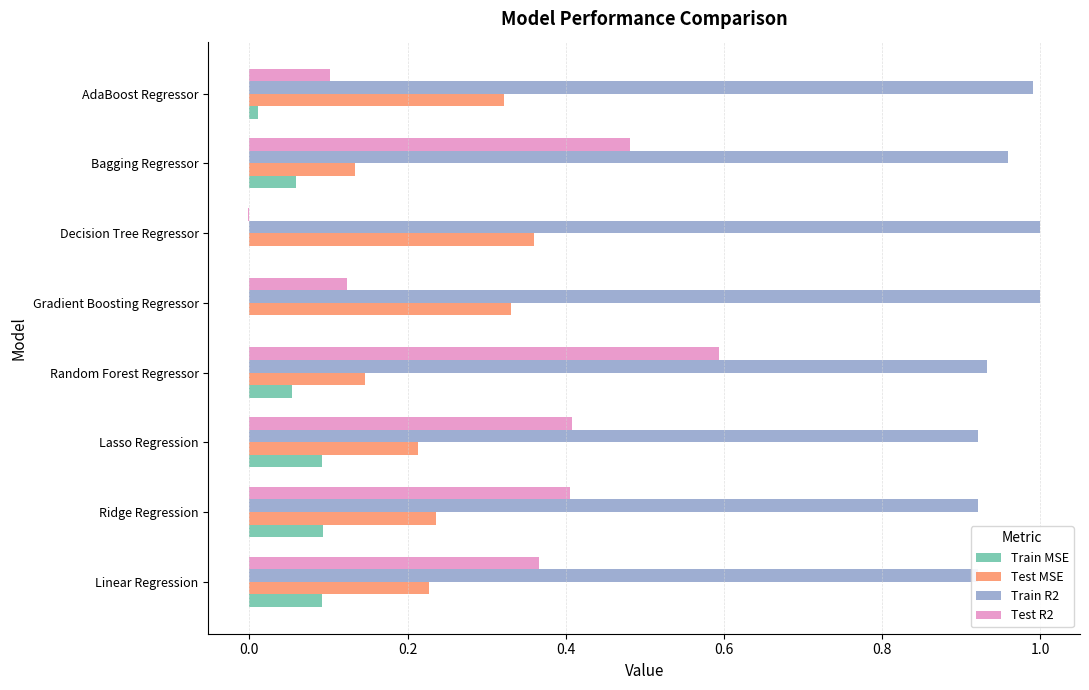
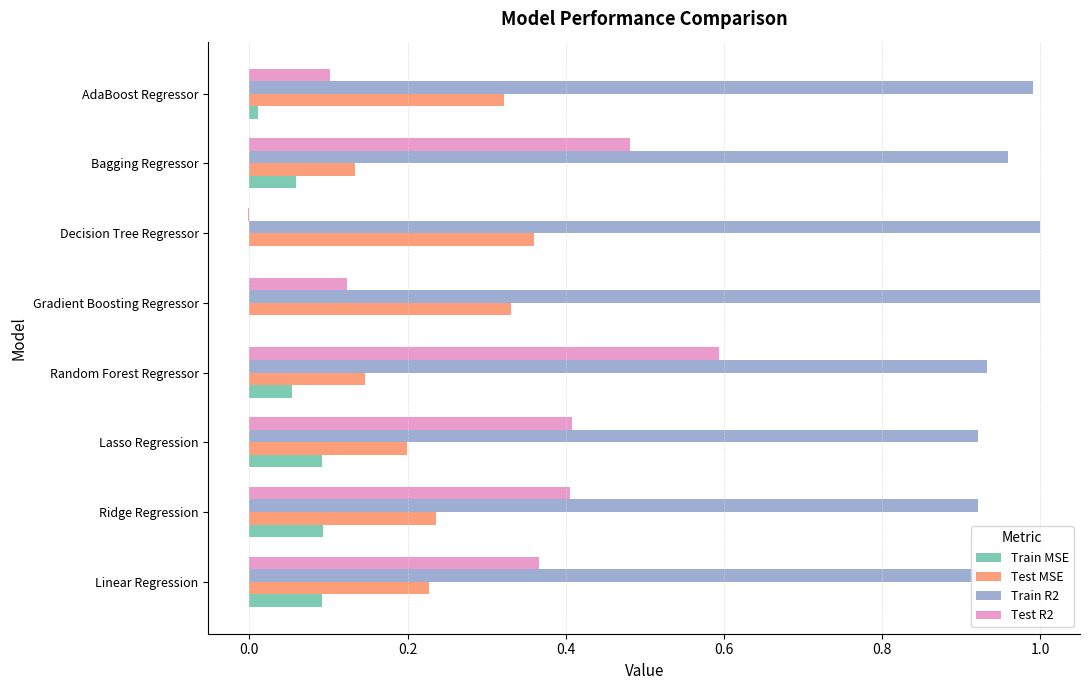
Test MSE, Lasso Regression: 0.21 -> 0.20
